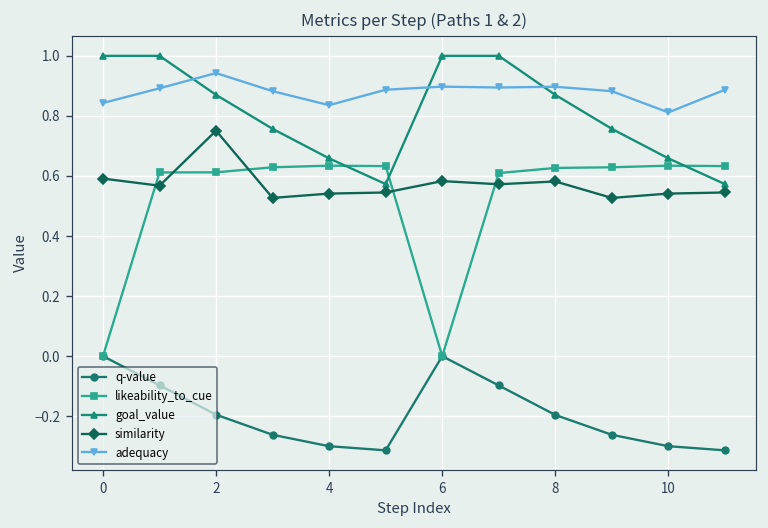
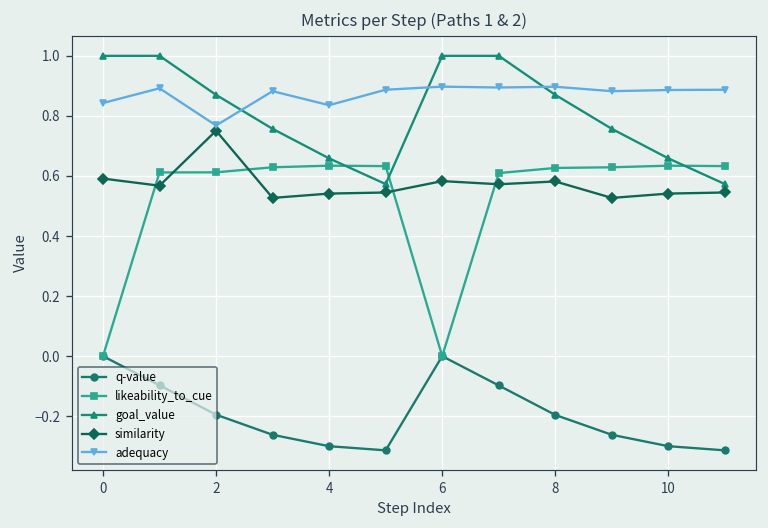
adequacy, 2: 0.94 -> 0.77
adequacy, 10: 0.81 -> 0.89
